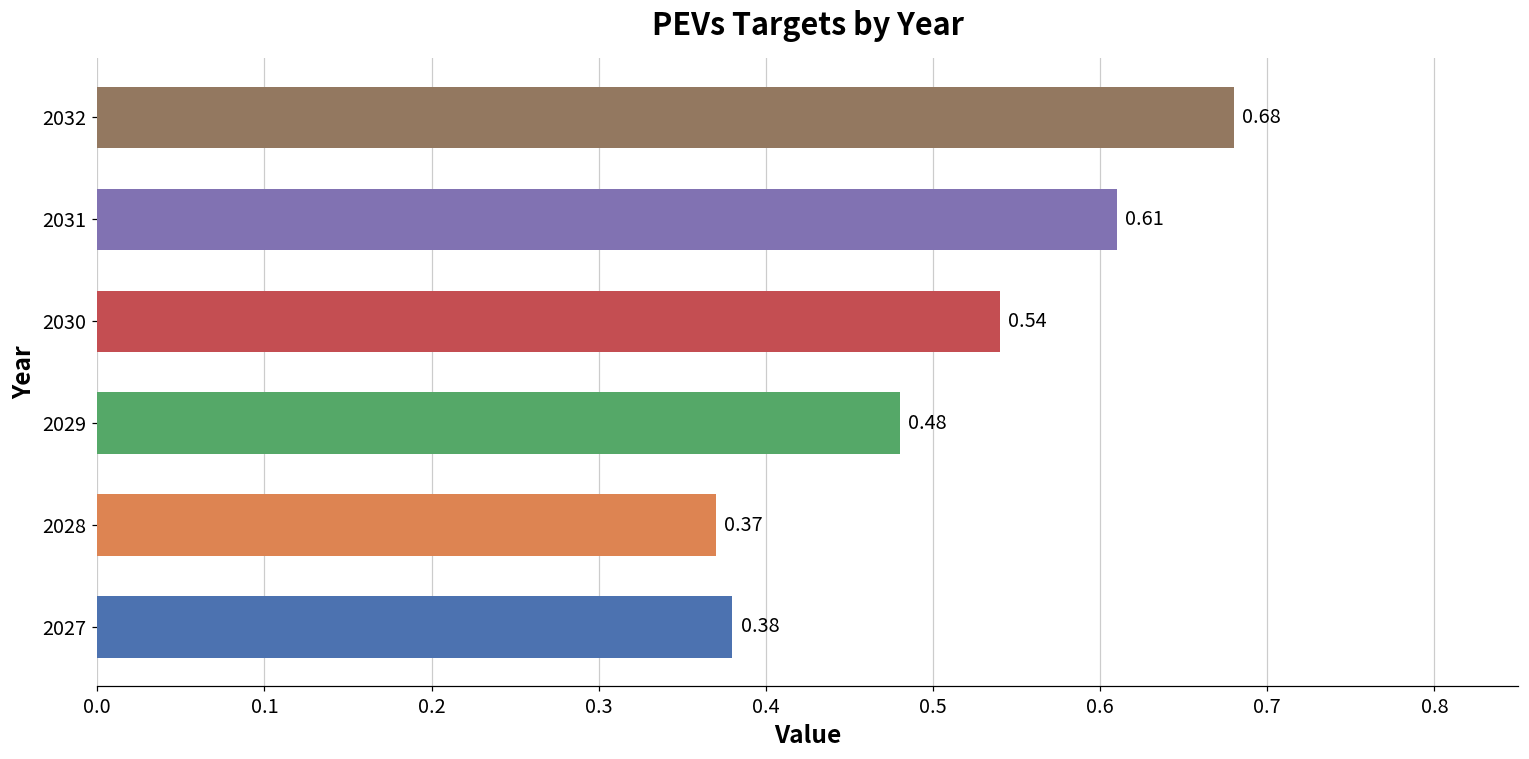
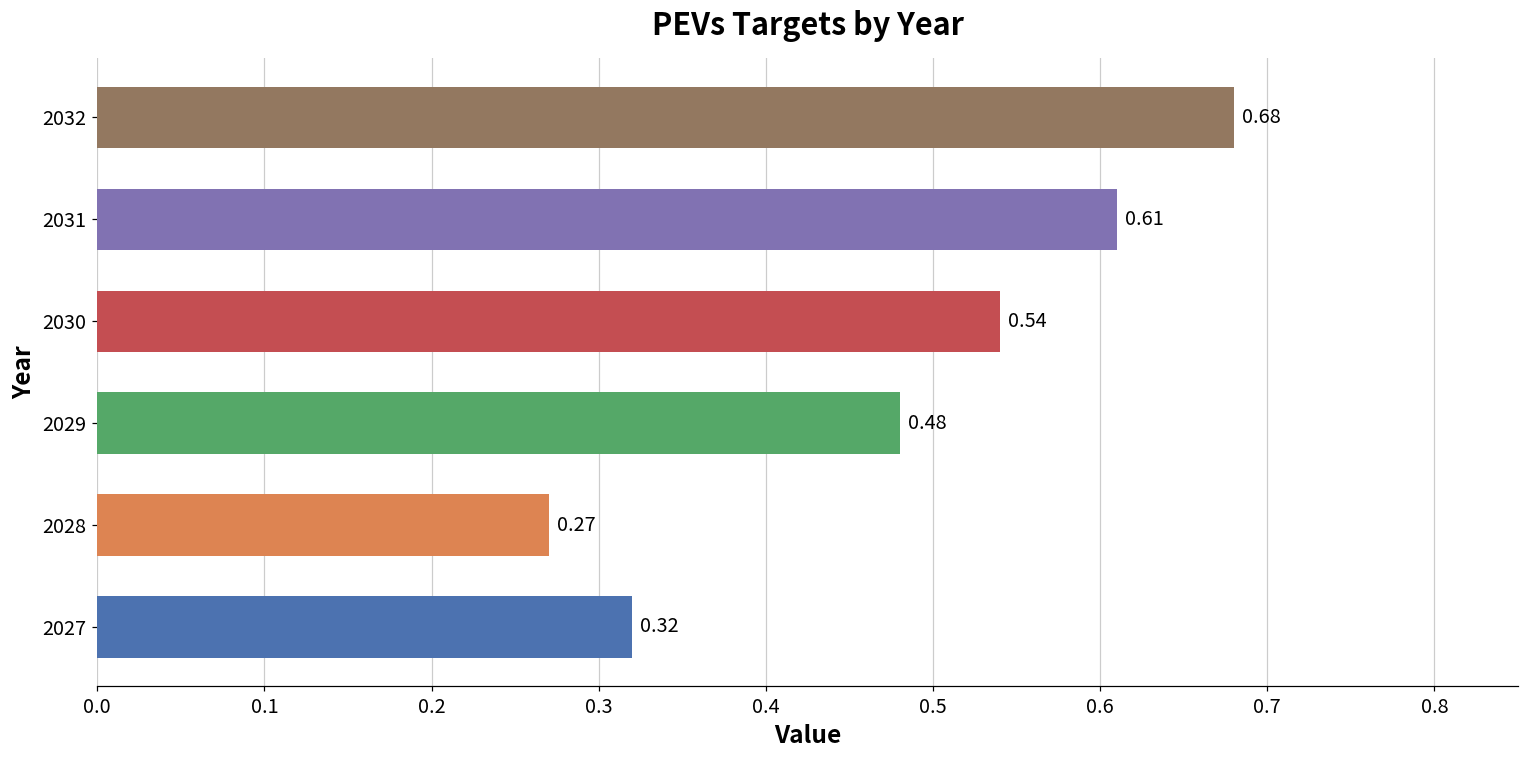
2028: 0.37 -> 0.27
2027: 0.38 -> 0.32
